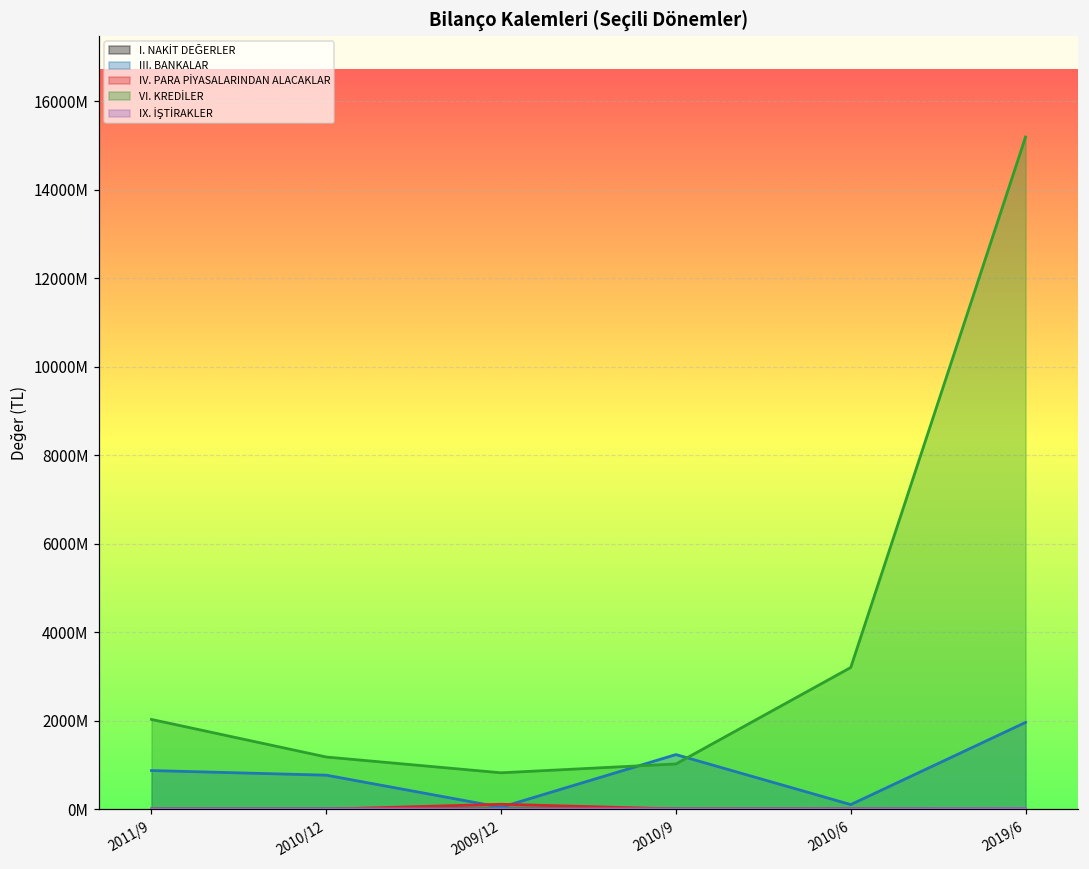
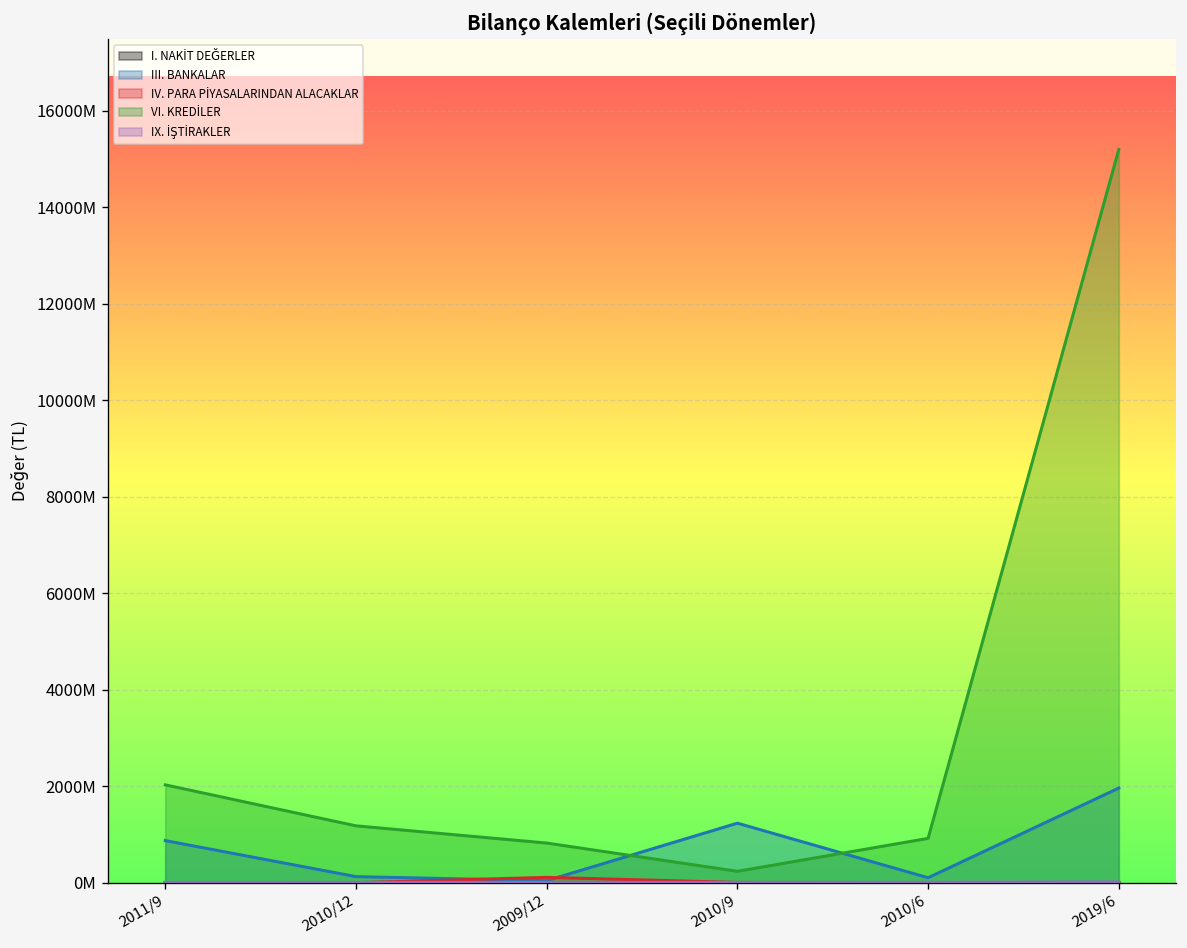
III. BANKALAR, 2010/12: 800000000 -> 100000000
VI. KREDİLER, 2010/9: 1000000000 -> 200000000
VI. KREDİLER, 2010/6: 3200000000 -> 900000000
